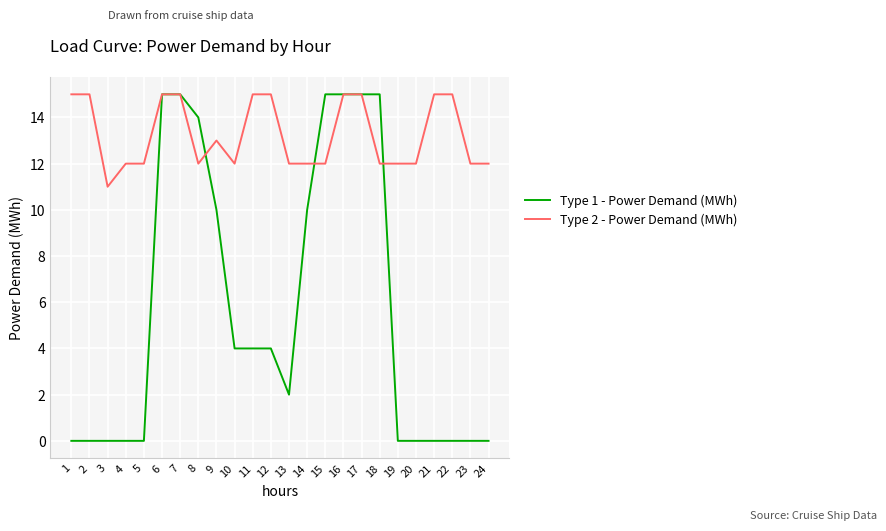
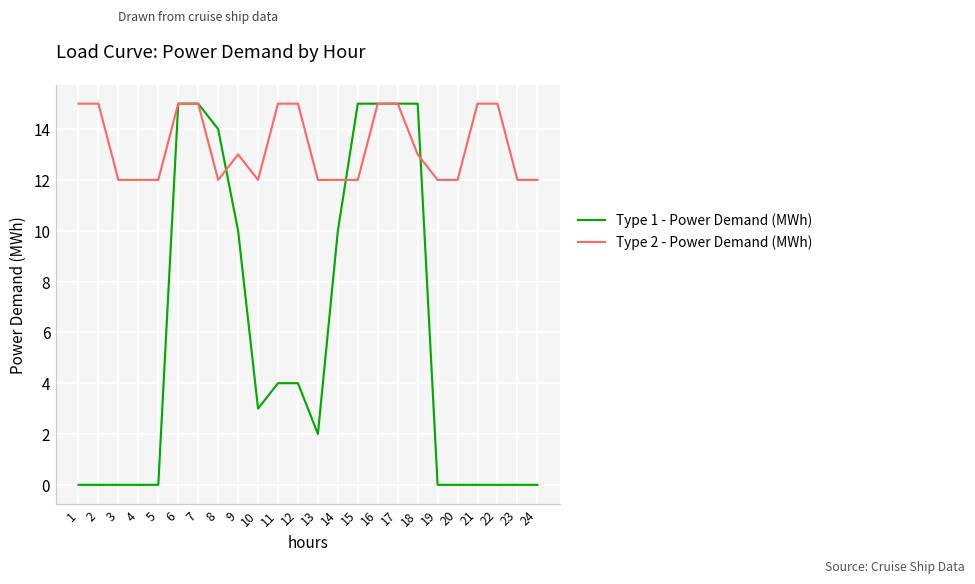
Type 2 - Power Demand (MWh), 3: 11 -> 12
Type 1 - Power Demand (MWh), 10: 4 -> 3
Type 2 - Power Demand (MWh), 18: 12 -> 13
